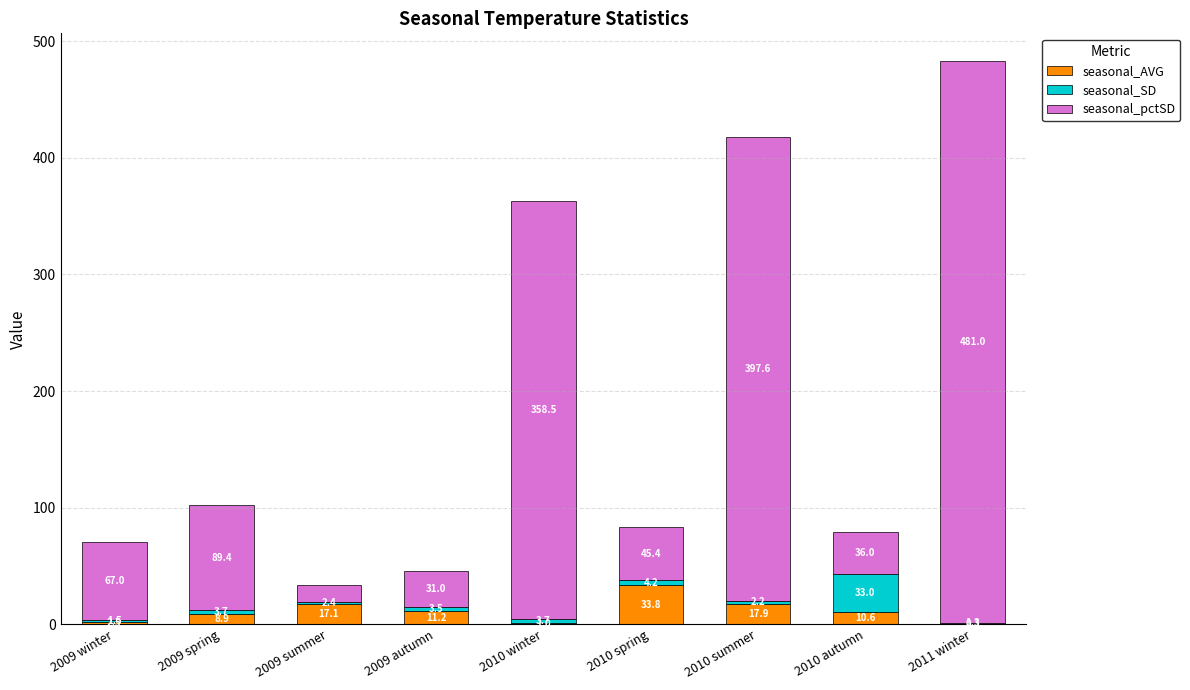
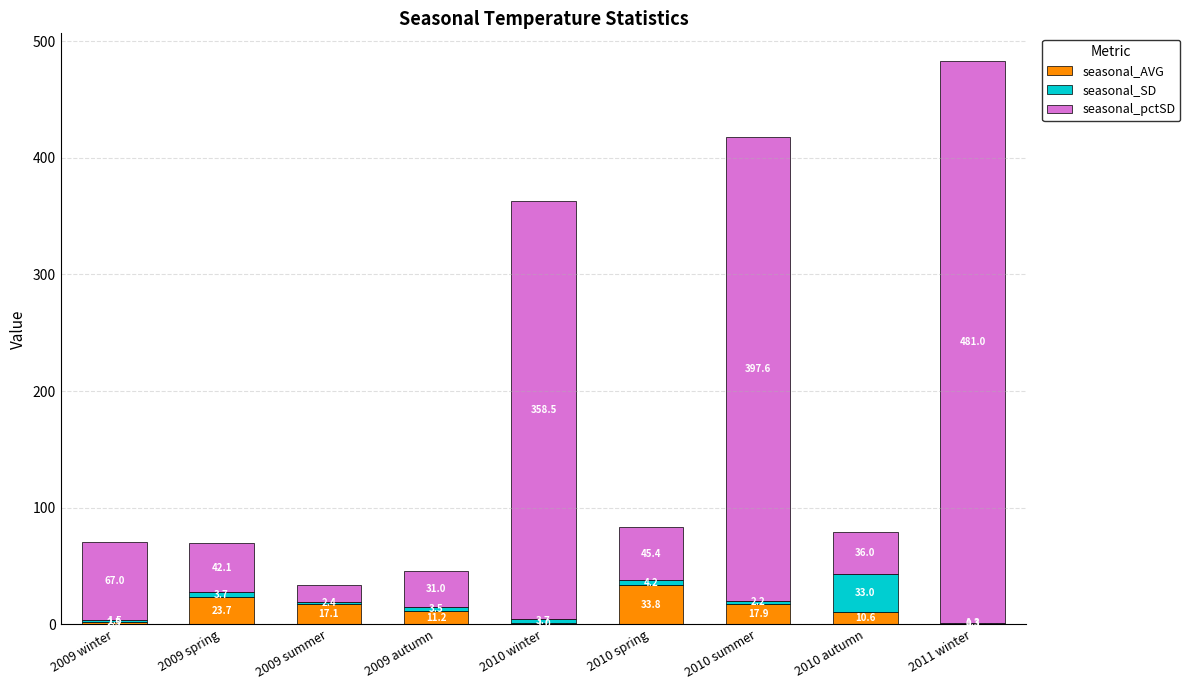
seasonal_AVG, 2009 spring: 8.9 -> 23.7
seasonal_pctSD, 2009 spring: 89.4 -> 42.1
